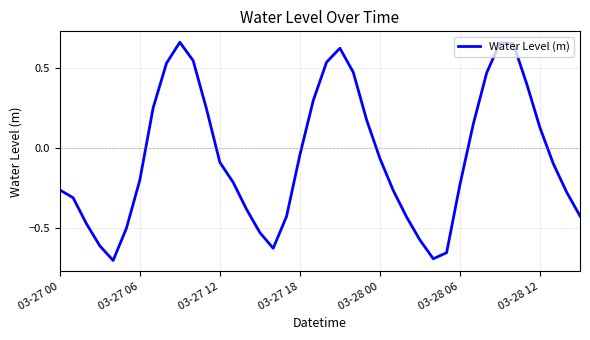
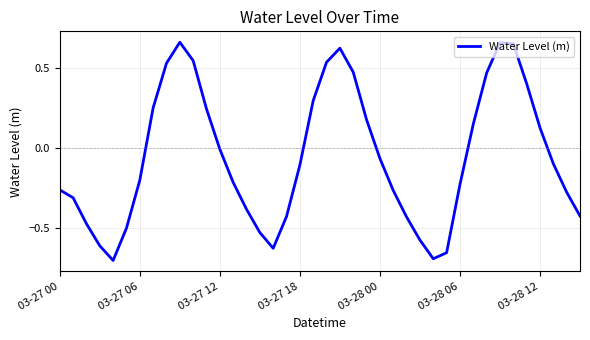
03-27 12: -0.09 -> -0.01
03-27 18: -0.04 -> -0.11
